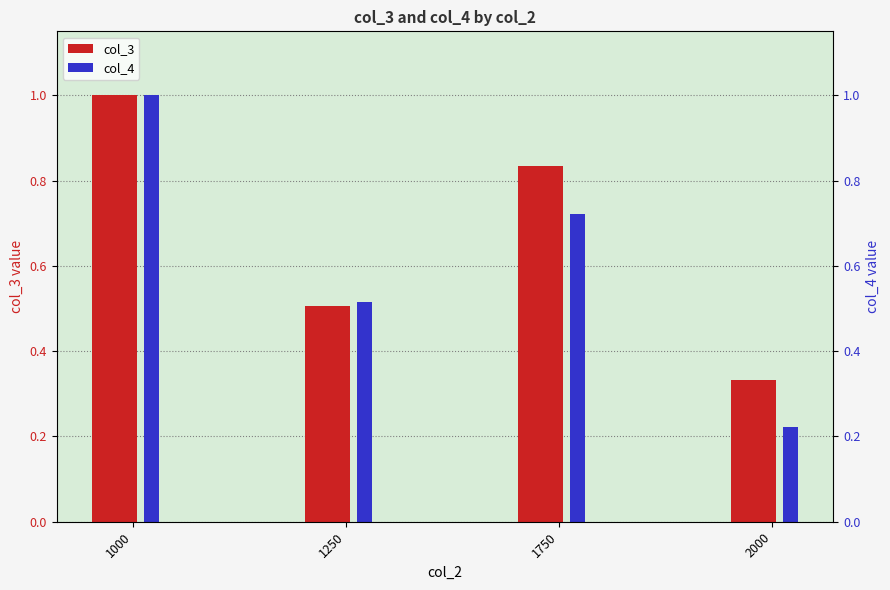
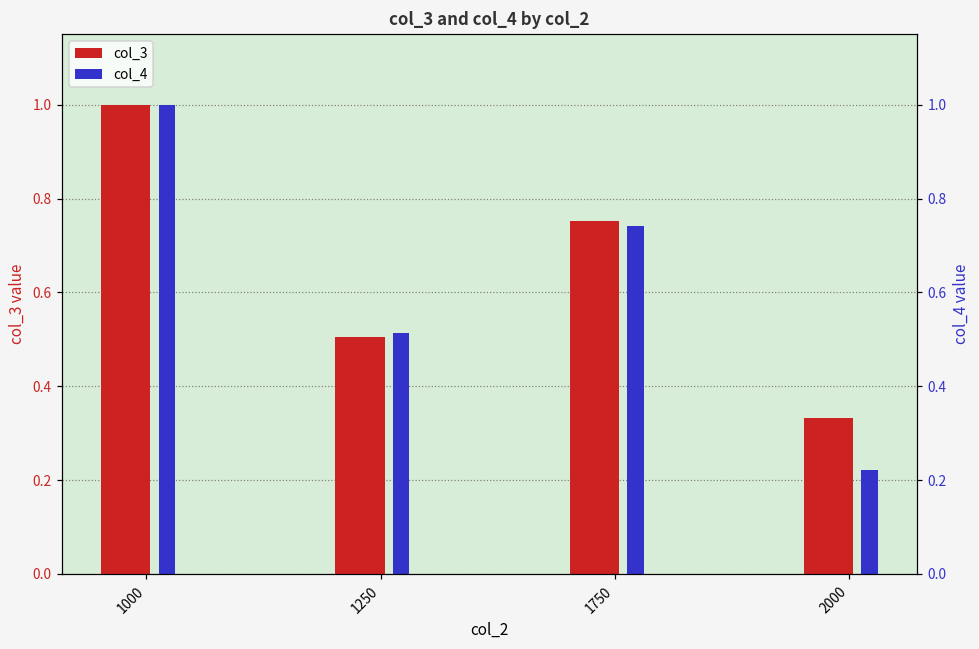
col_3, 1750: 0.83 -> 0.75
col_4, 1750: 0.72 -> 0.74
